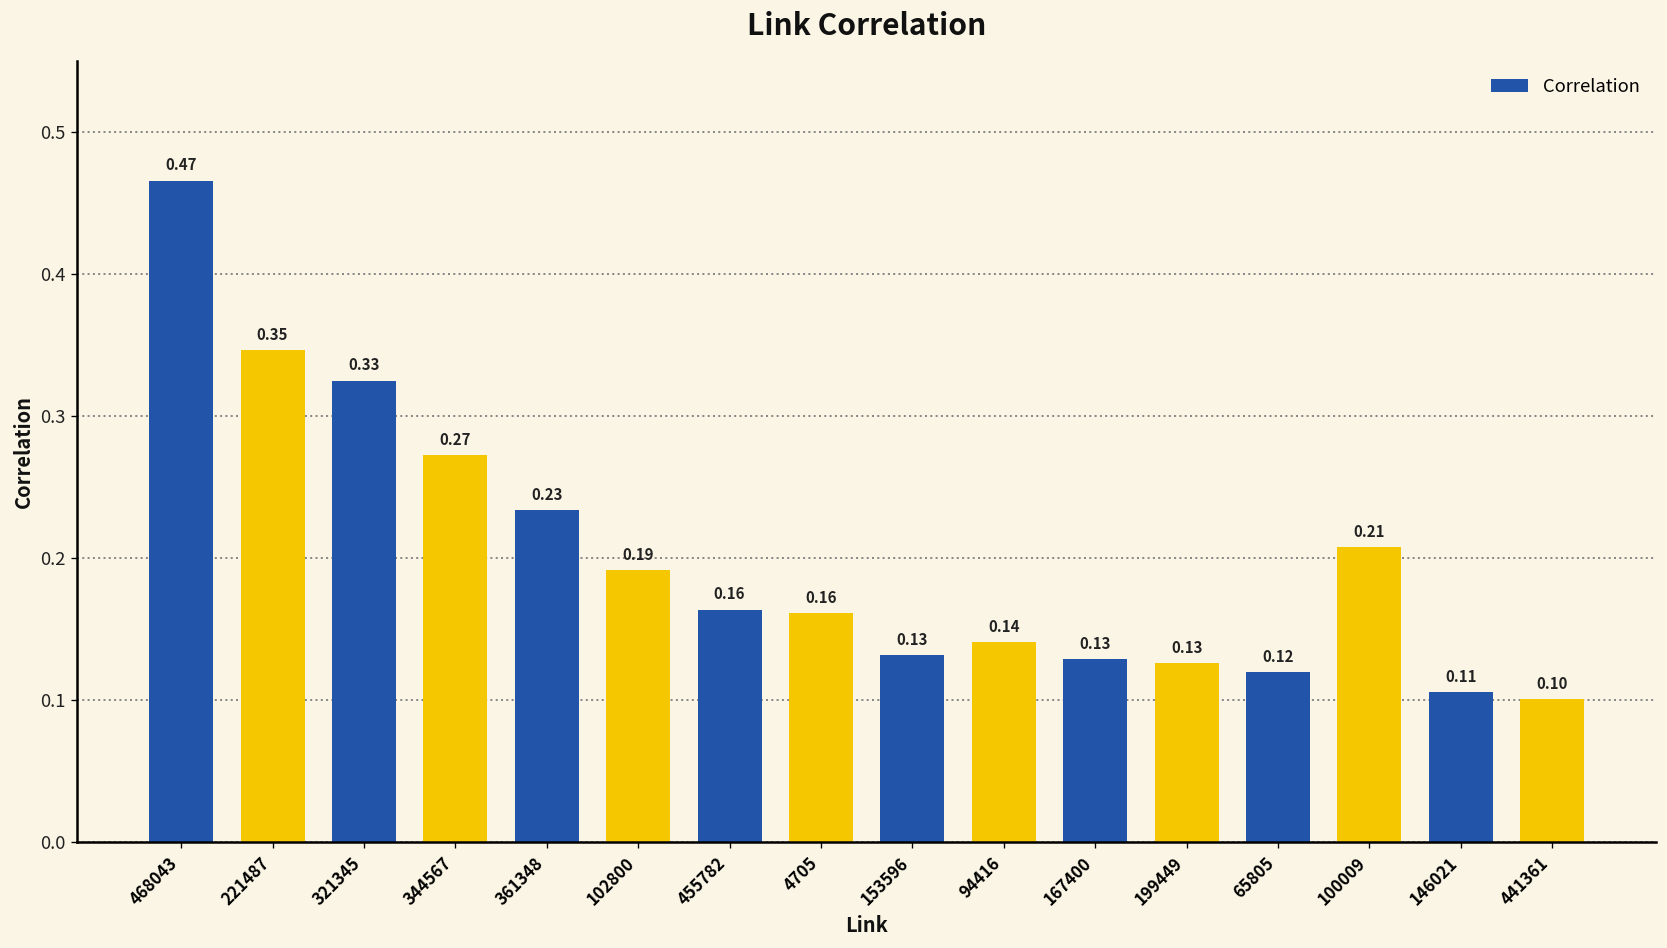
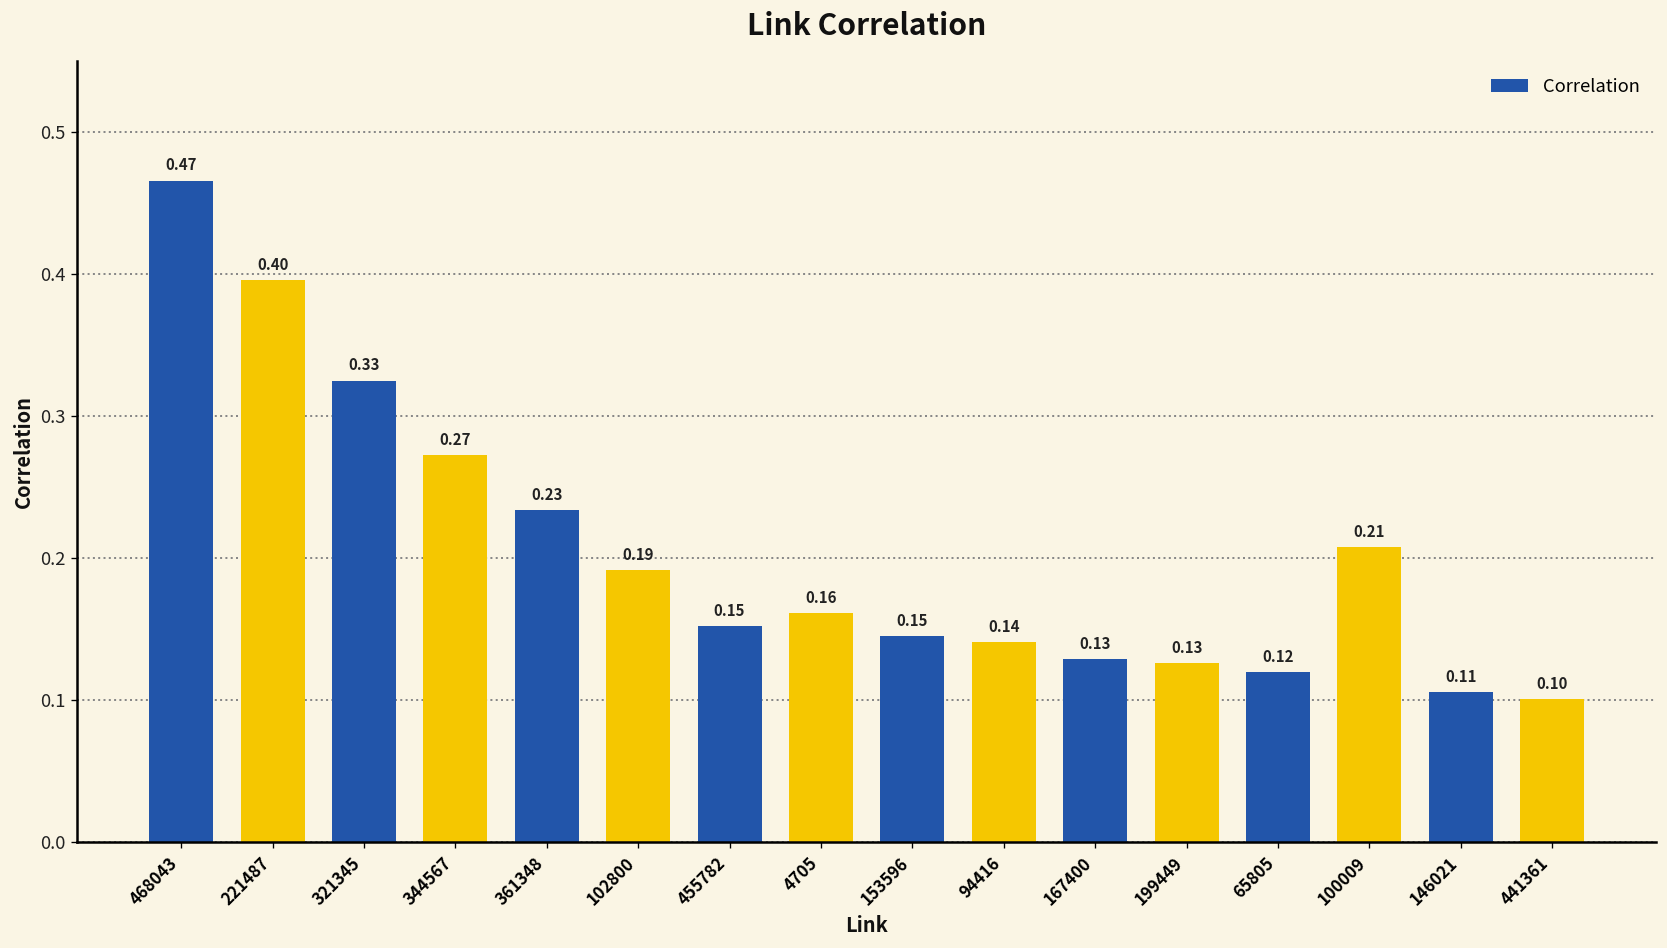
221487: 0.35 -> 0.40
455782: 0.16 -> 0.15
153596: 0.13 -> 0.15
